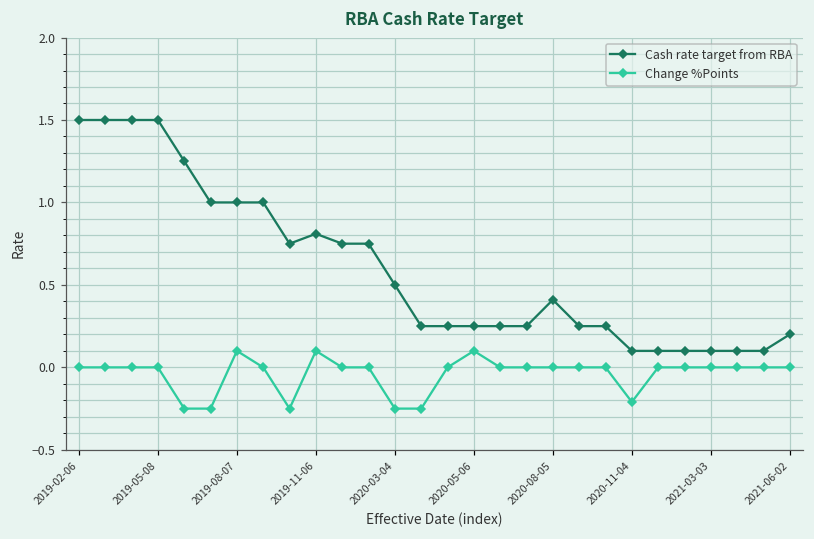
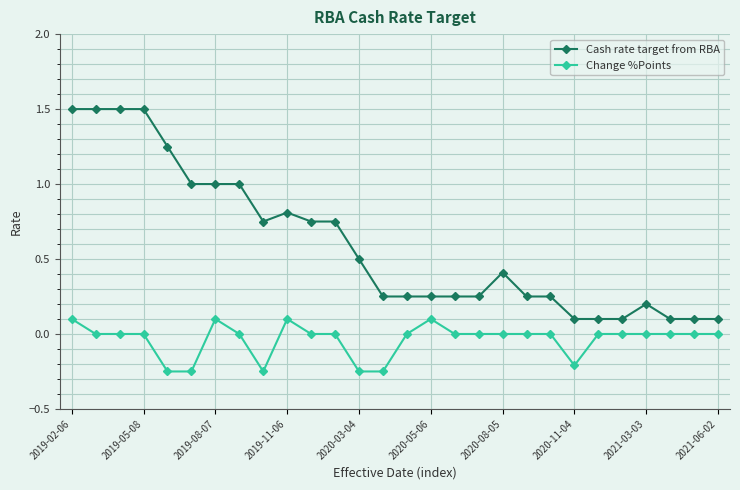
Change %Points, 2019-02-06: 0.0 -> 0.1
Cash rate target from RBA, 2021-03-03: 0.1 -> 0.2
Cash rate target from RBA, 2021-06-02: 0.2 -> 0.1
